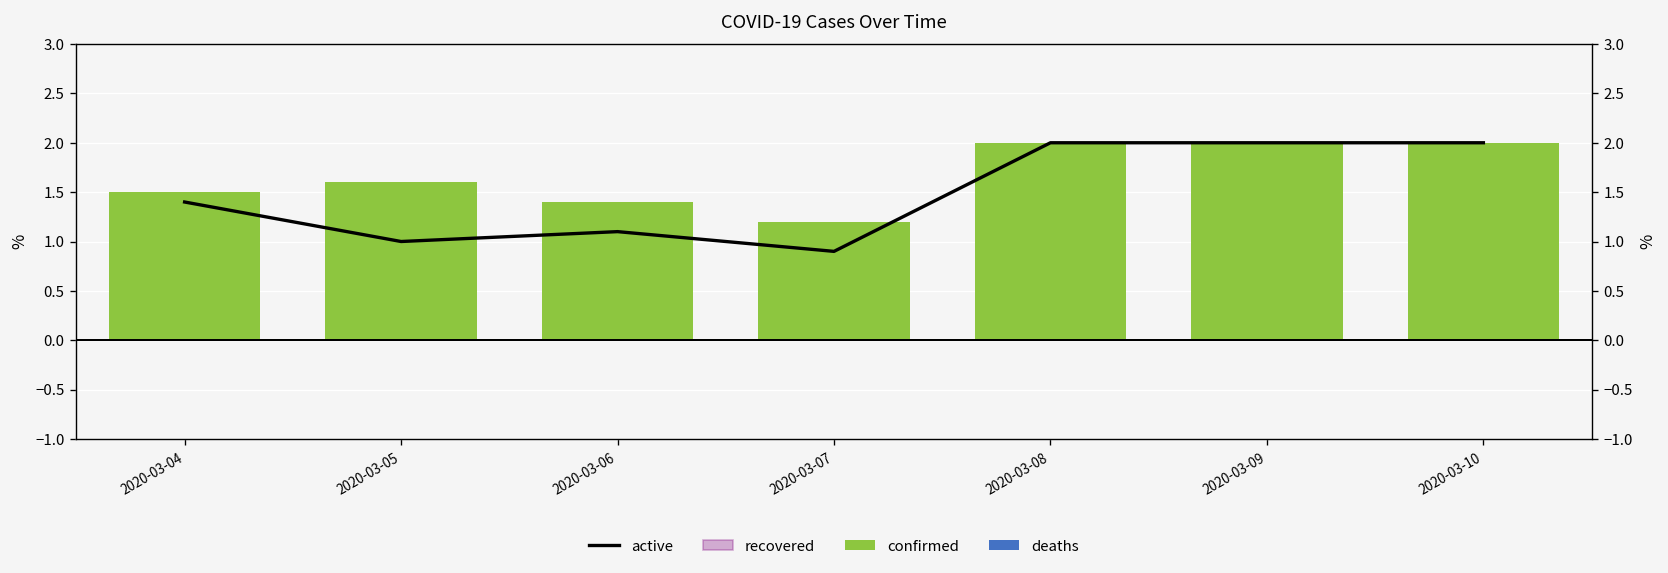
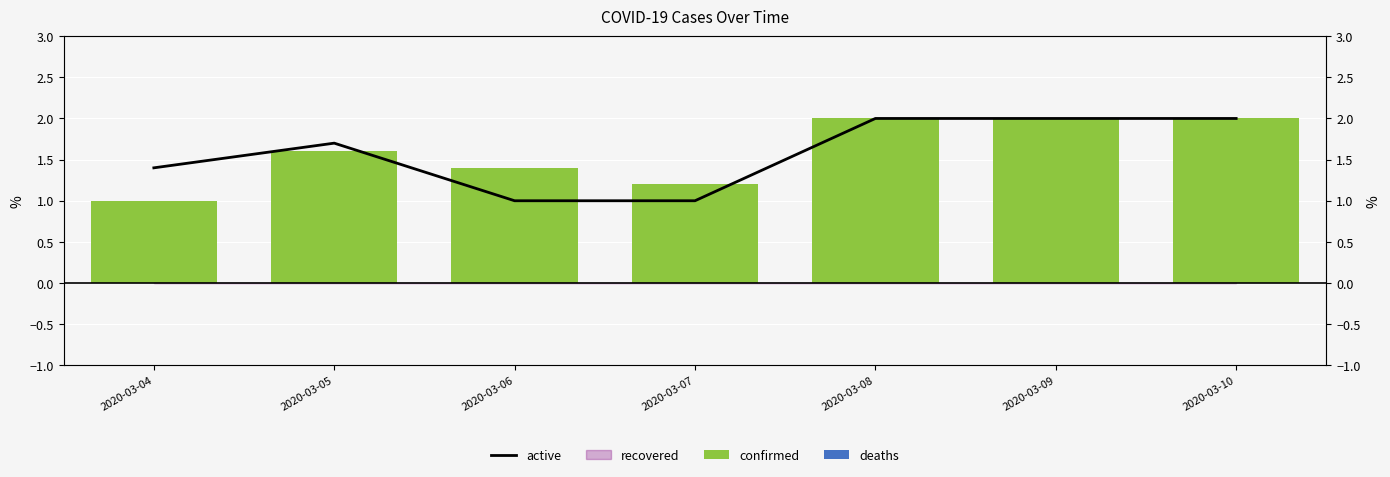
confirmed, 2020-03-04: 1.5 -> 1.0
active, 2020-03-05: 1.0 -> 1.7
active, 2020-03-06: 1.1 -> 1.0
active, 2020-03-07: 0.9 -> 1.0
